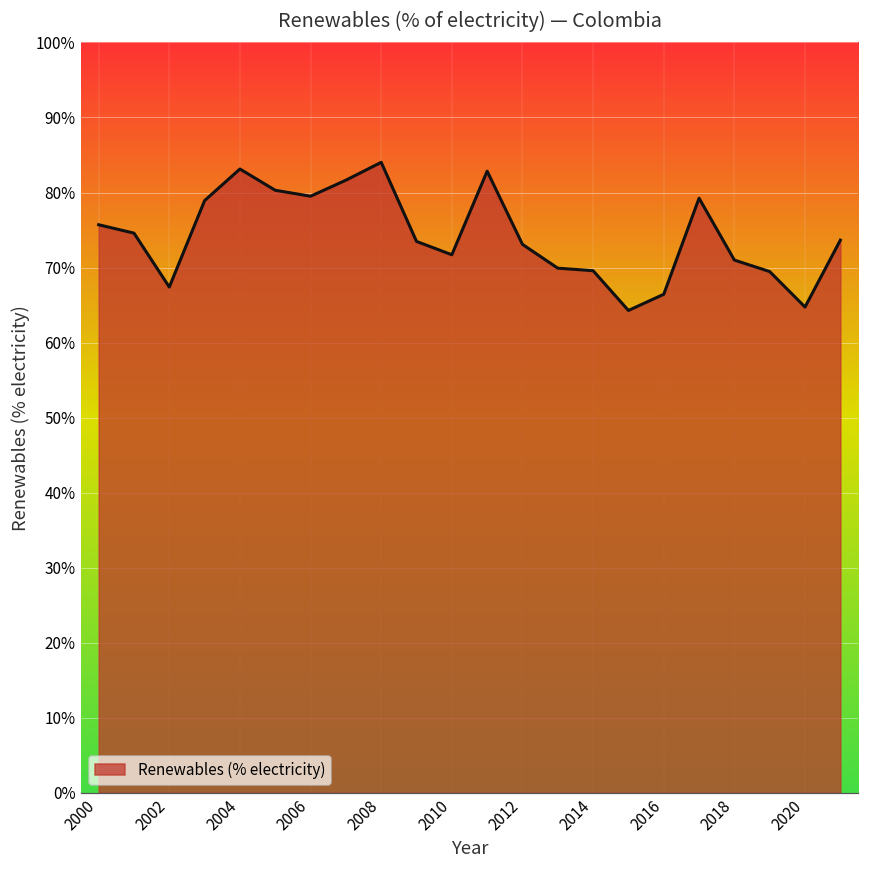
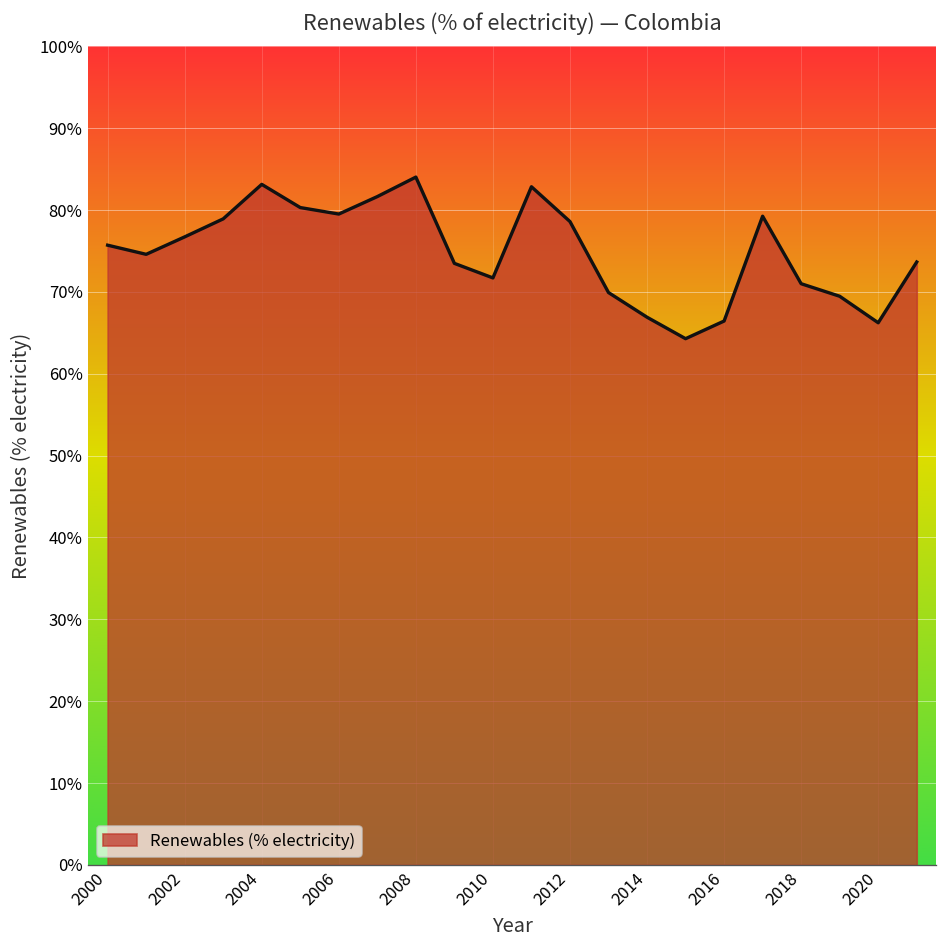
2002: 67% -> 77%
2012: 73% -> 79%
2014: 70% -> 67%
2020: 65% -> 66%
